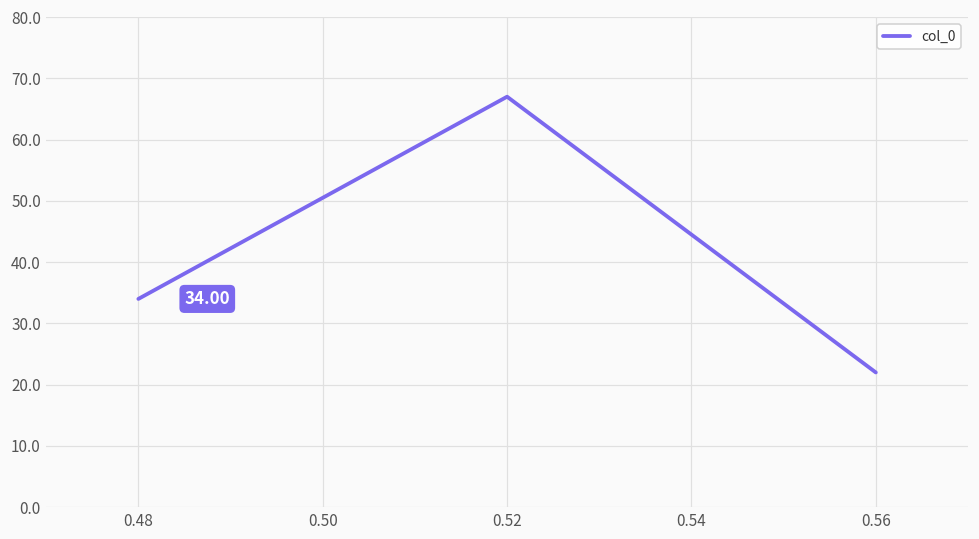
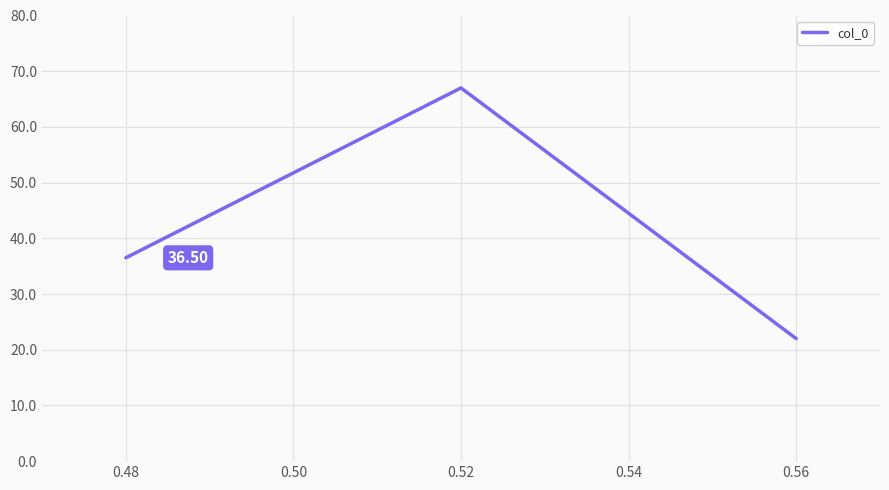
0.48: 34.00 -> 36.50
